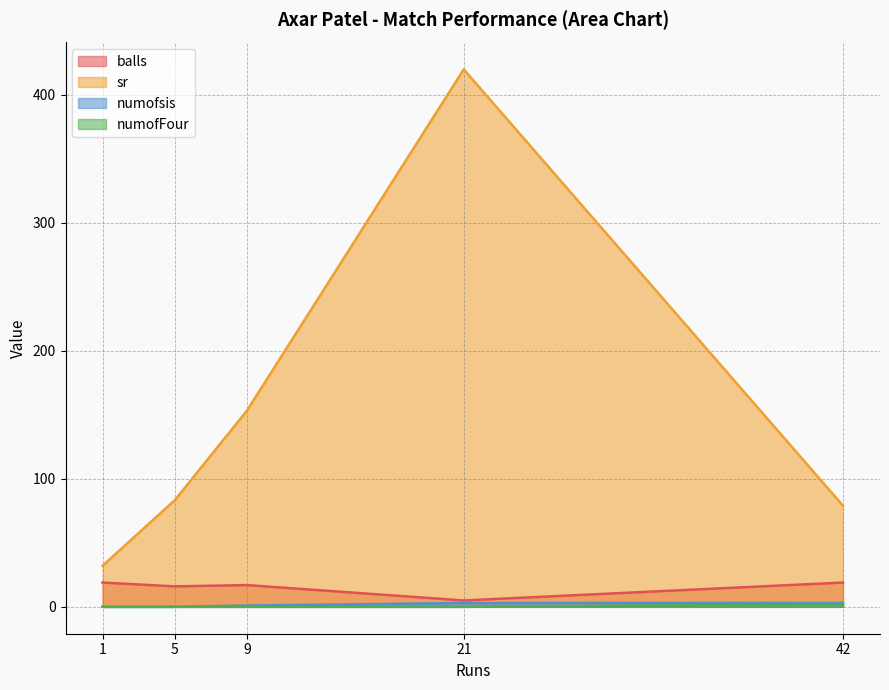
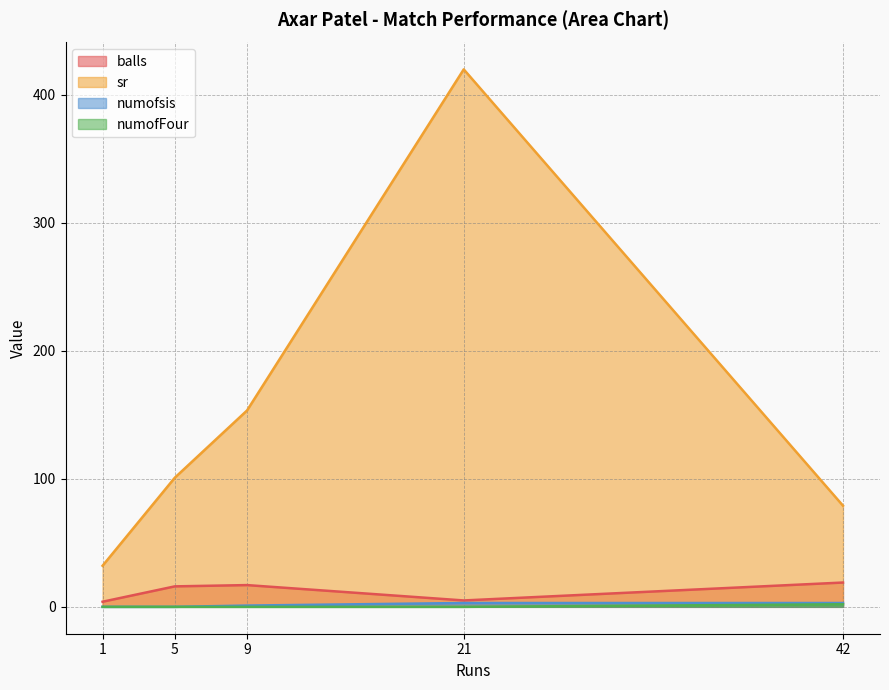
balls, 1: 19 -> 4
sr, 5: 83 -> 101
